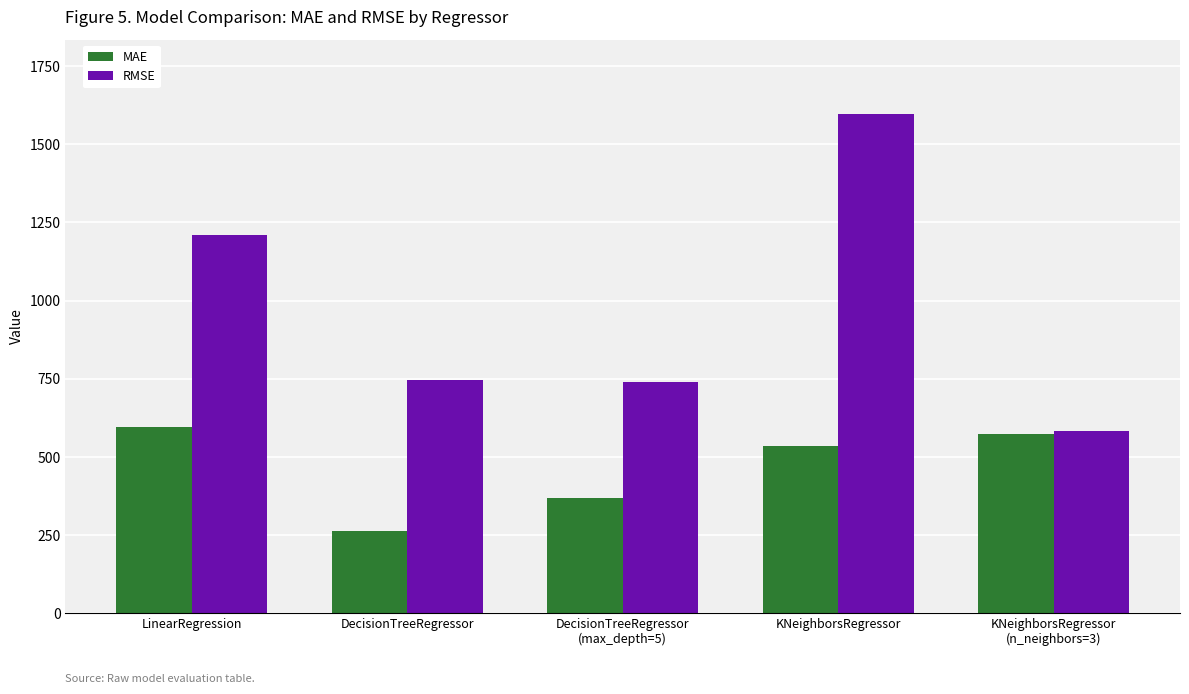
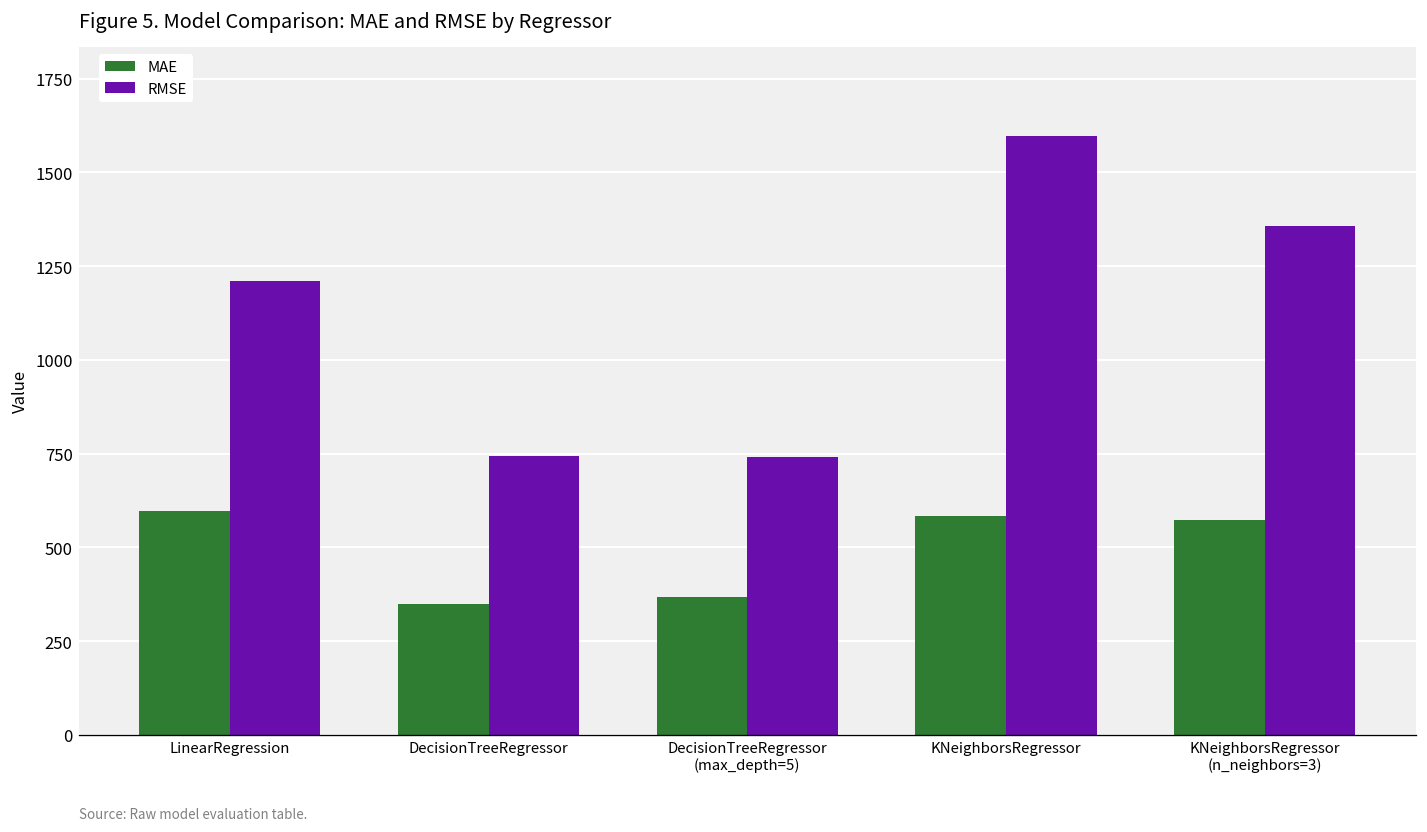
MAE, DecisionTreeRegressor: 260 -> 350
MAE, KNeighborsRegressor: 540 -> 590
RMSE, KNeighborsRegressor (n_neighbors=3): 580 -> 1360
